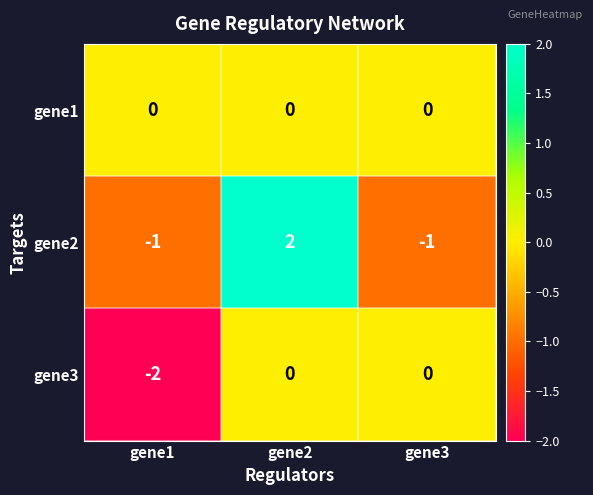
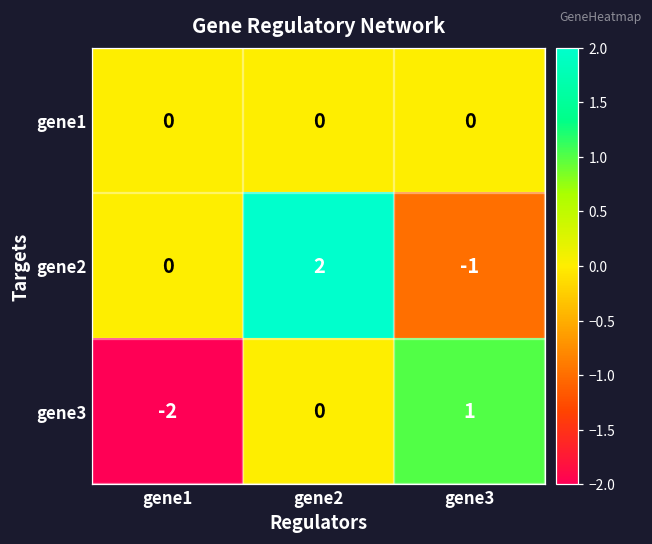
gene2, gene1: -1 -> 0
gene3, gene3: 0 -> 1
